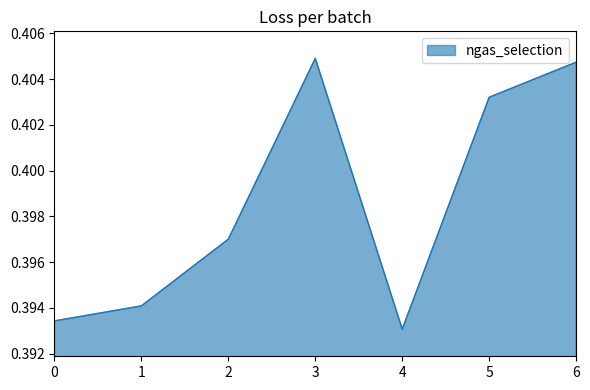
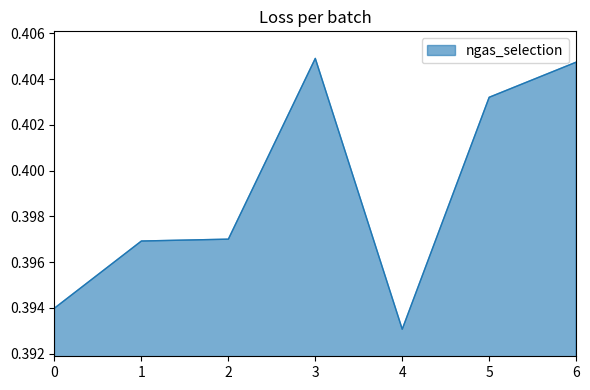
0: 0.3934 -> 0.3940
1: 0.3941 -> 0.3969
